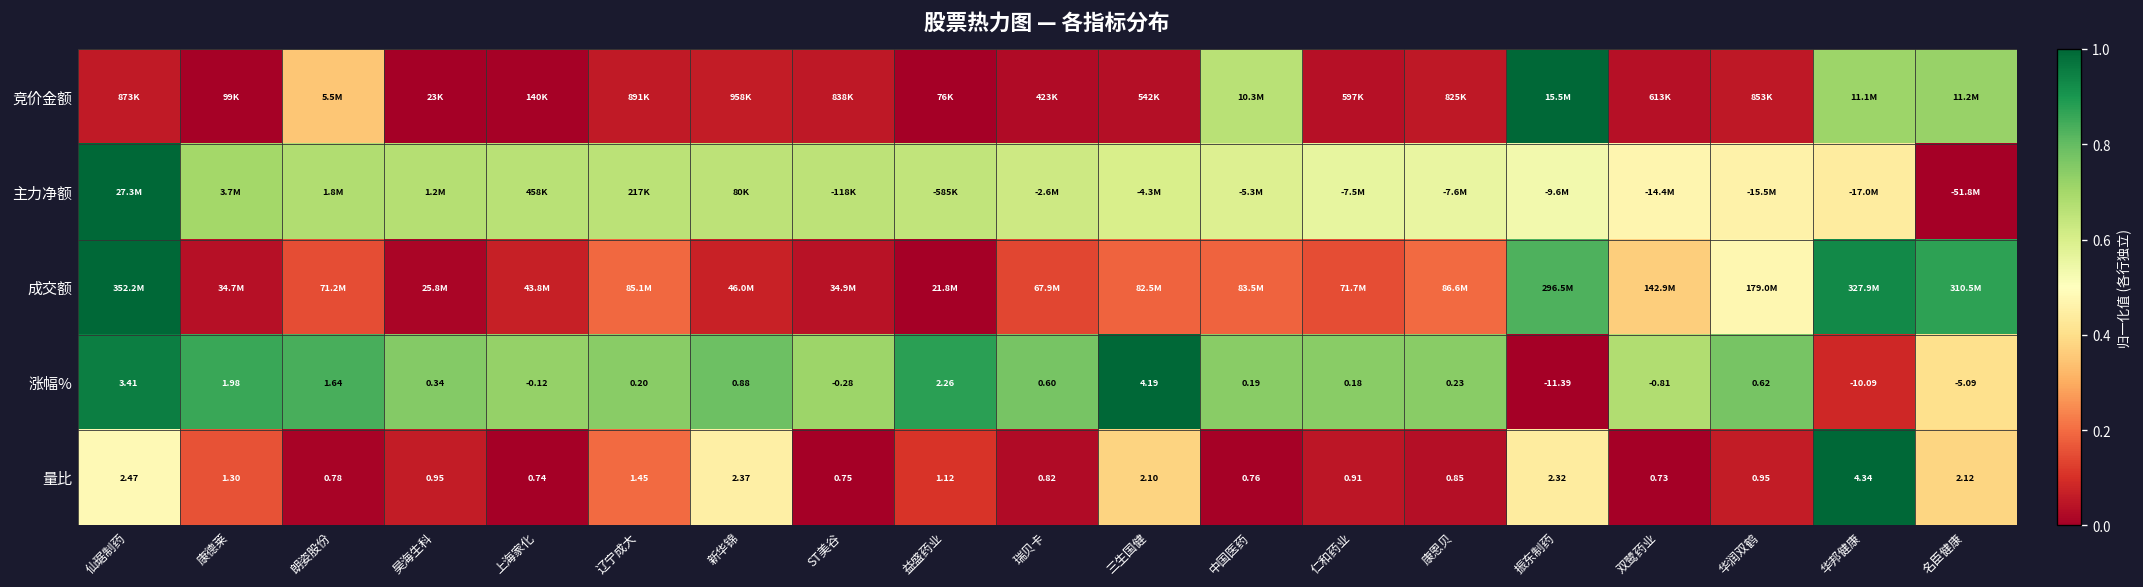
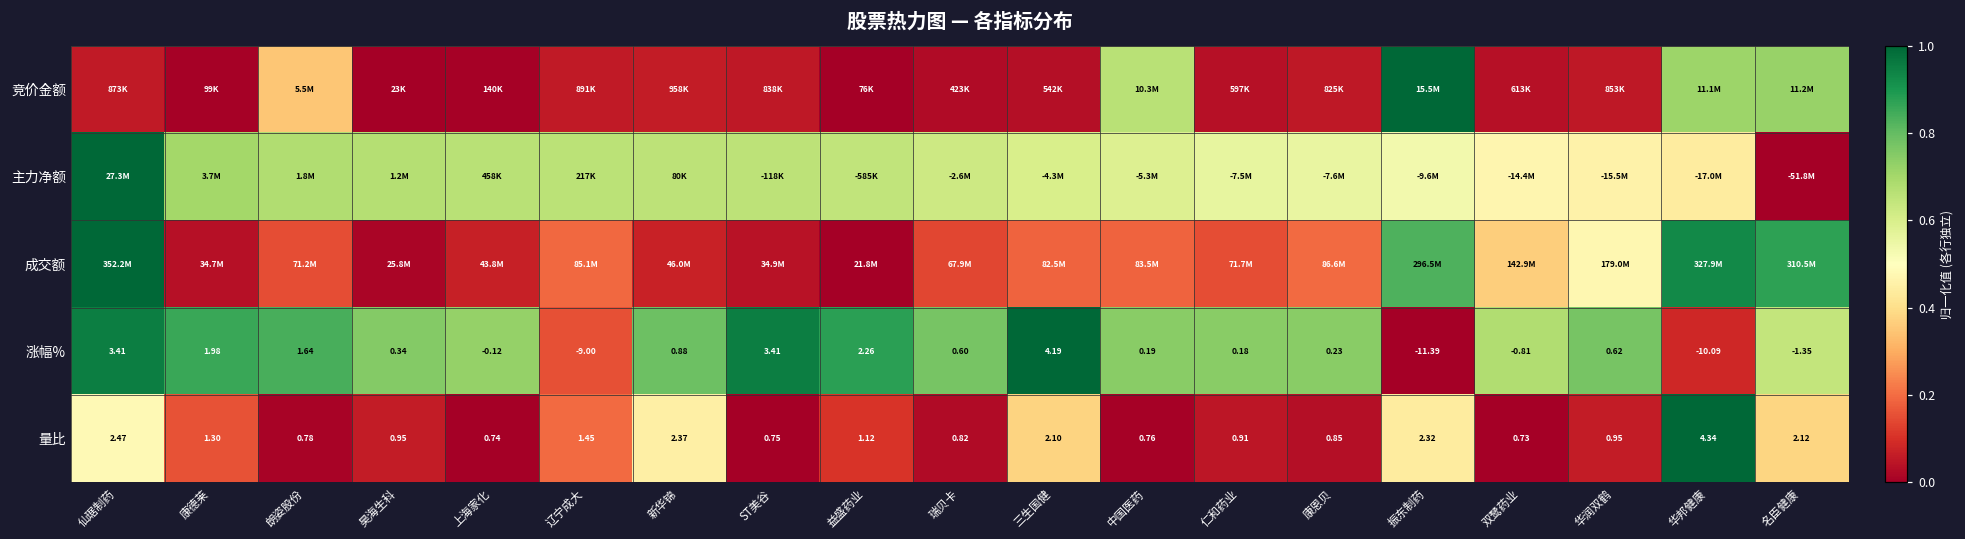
涨幅%, 辽宁成大: 0.20 -> -9.00
涨幅%, ST美谷: -0.28 -> 3.41
涨幅%, 名臣健康: -5.09 -> -1.35
